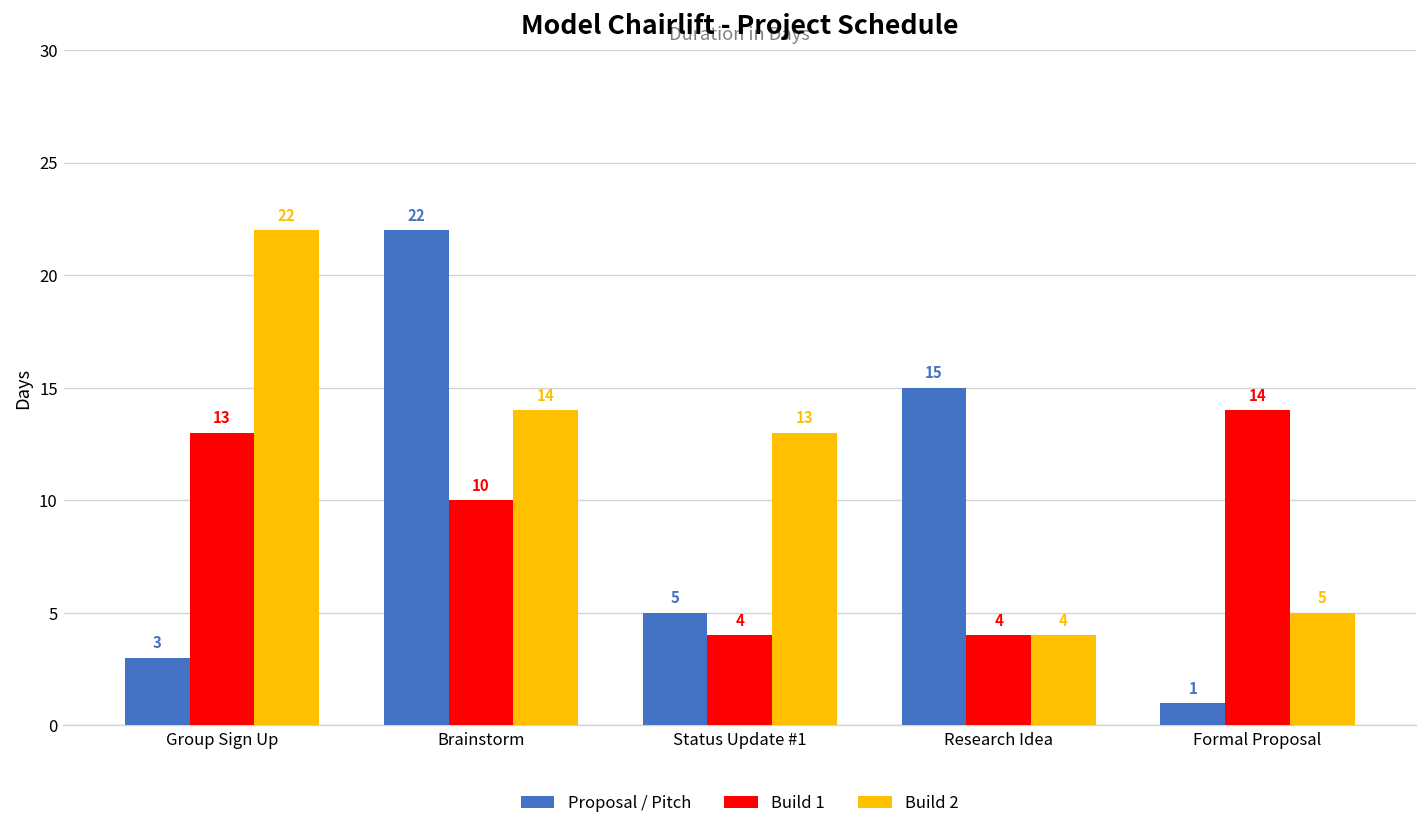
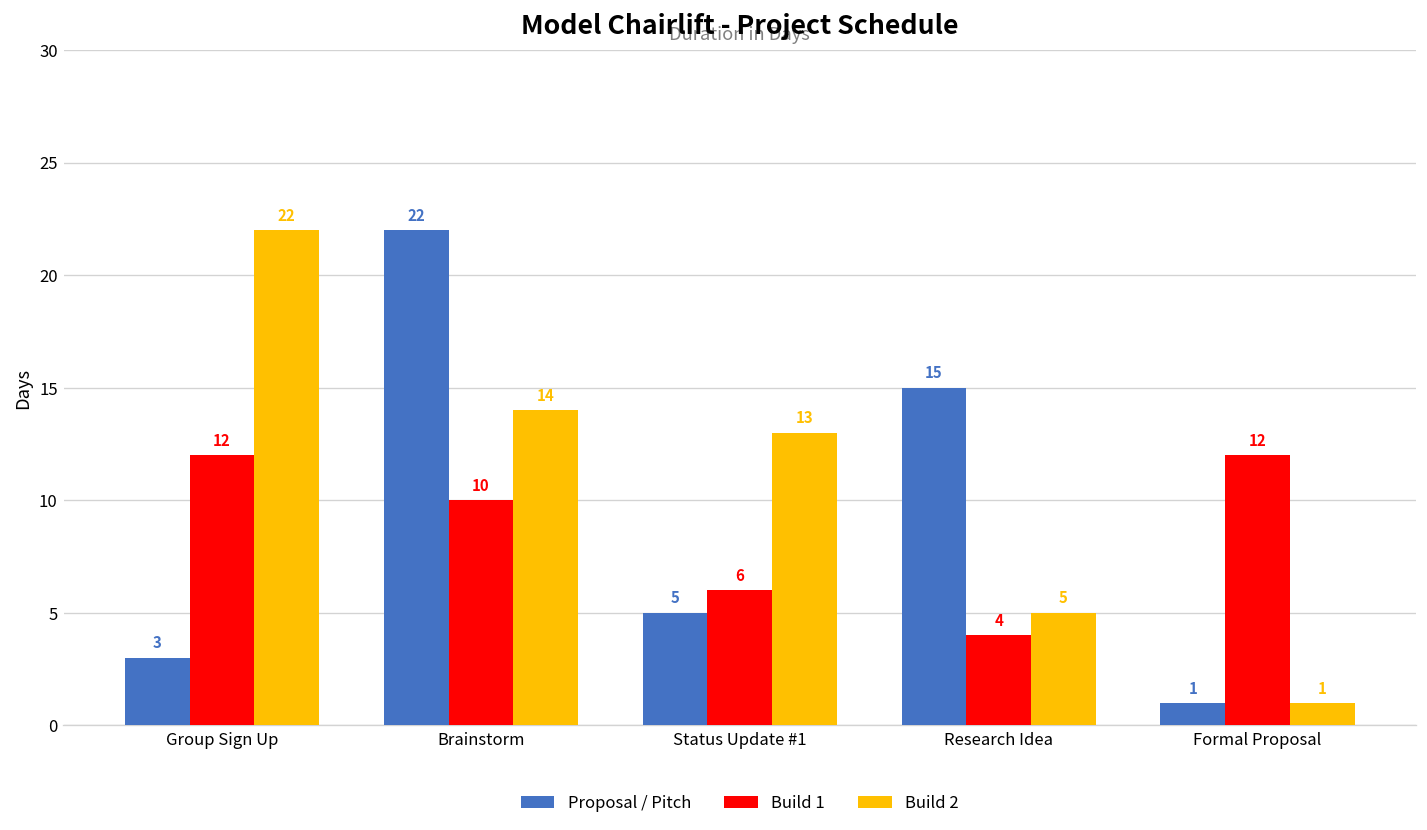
Build 1, Group Sign Up: 13 -> 12
Build 1, Status Update #1: 4 -> 6
Build 2, Research Idea: 4 -> 5
Build 1, Formal Proposal: 14 -> 12
Build 2, Formal Proposal: 5 -> 1
